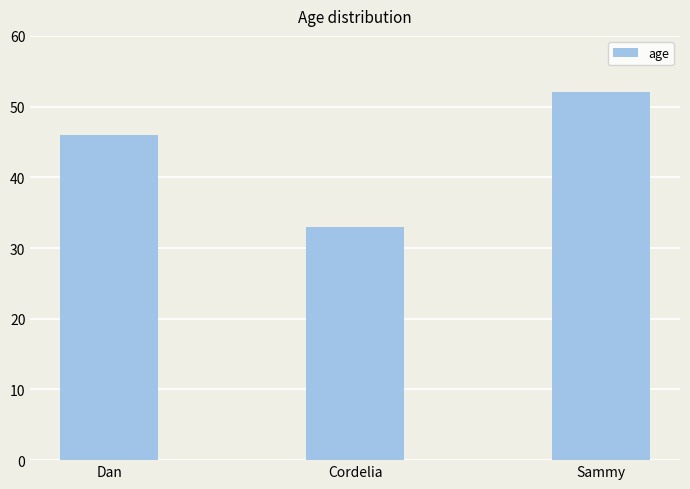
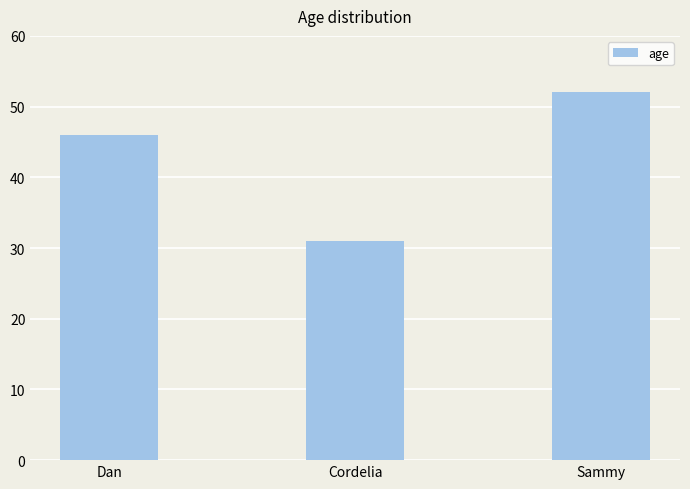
Cordelia: 33 -> 31
